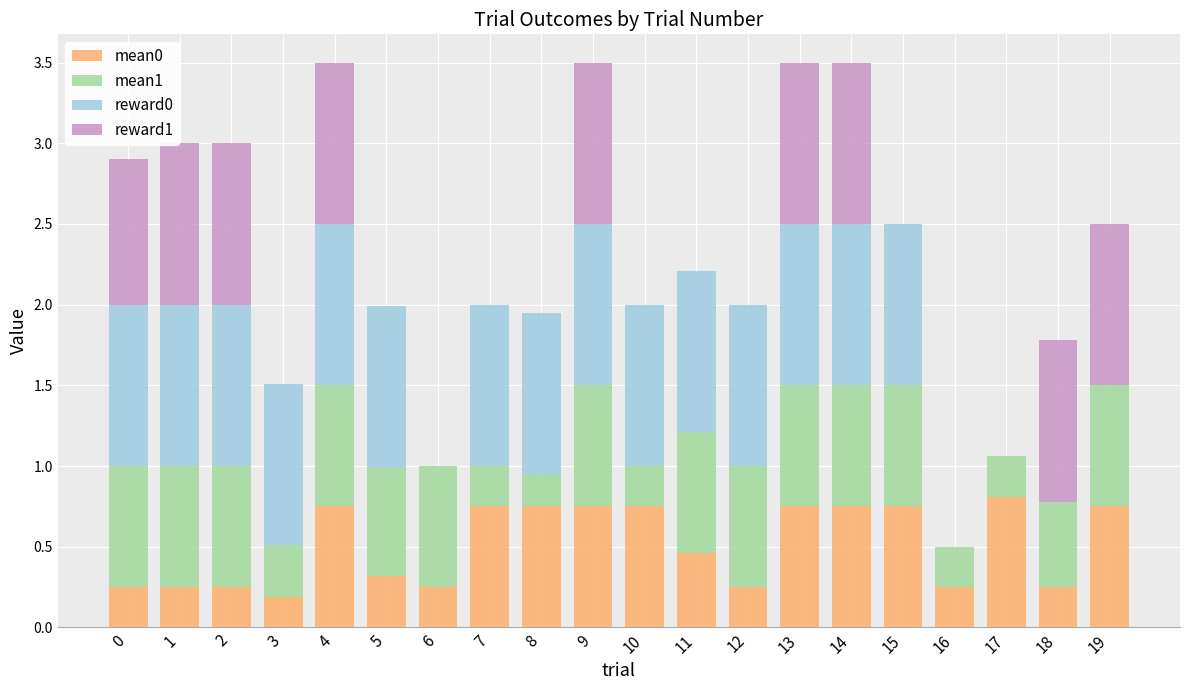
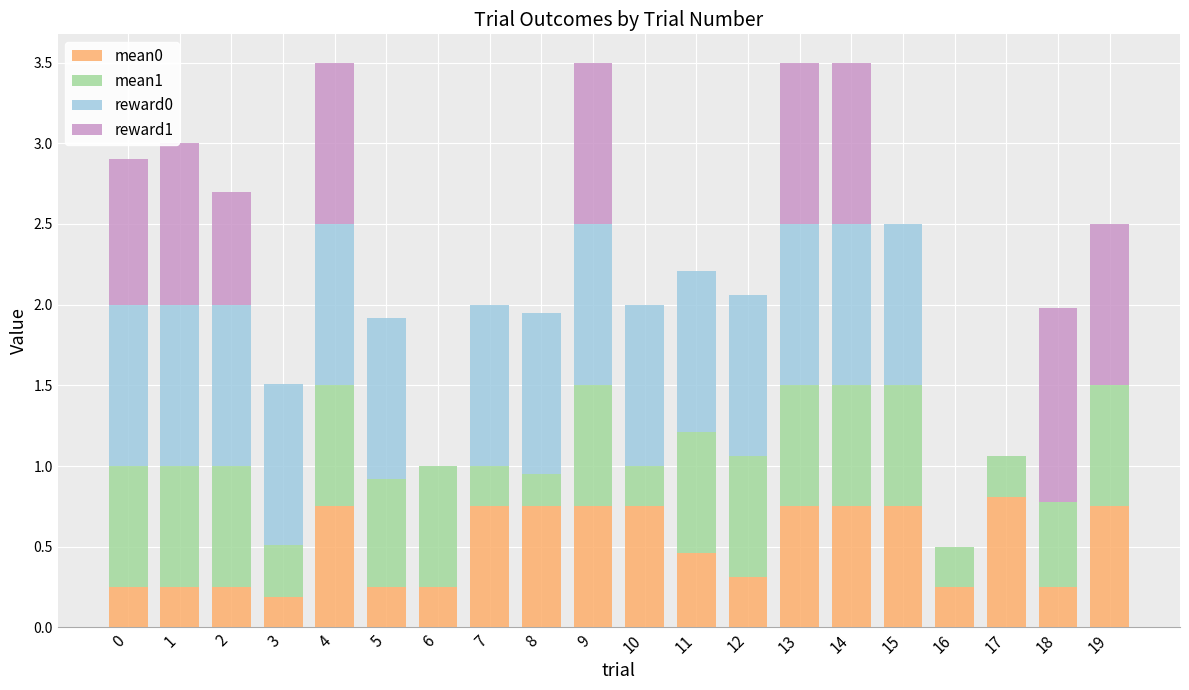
reward1, 2: 1.0 -> 0.7
mean0, 5: 0.32 -> 0.25
mean0, 12: 0.25 -> 0.31
reward1, 18: 1.0 -> 1.2
